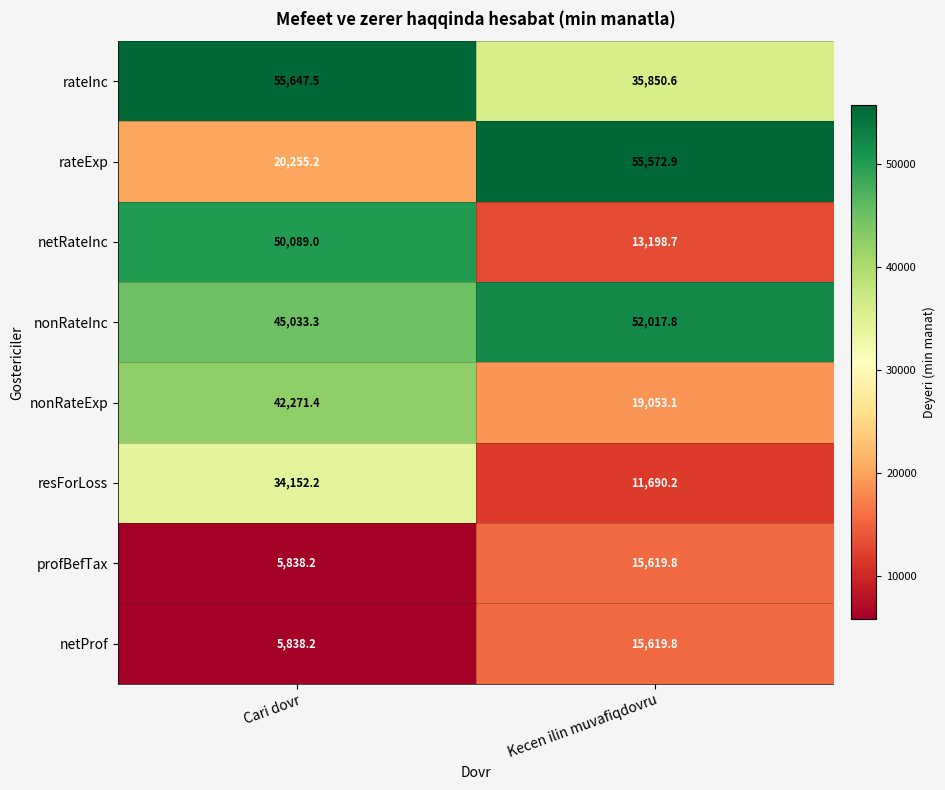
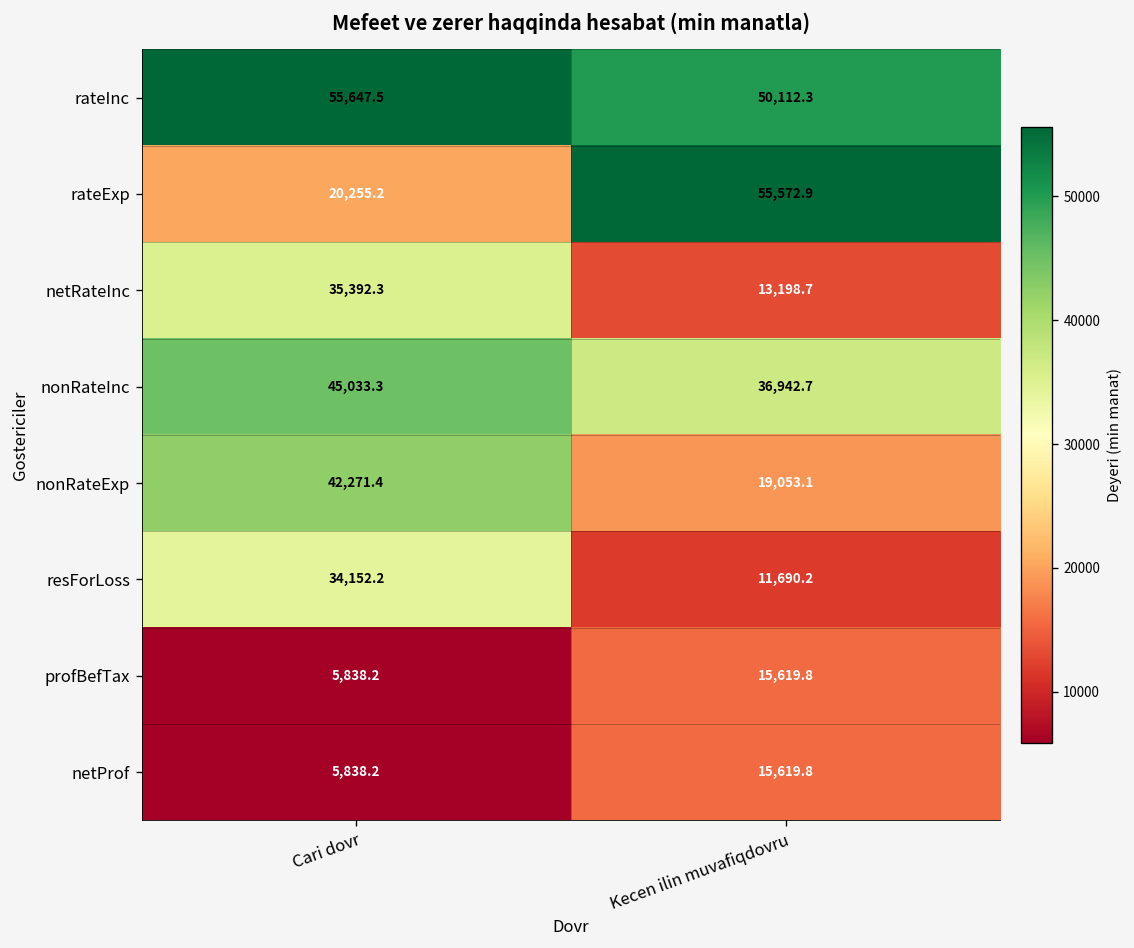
rateInc, Kecen ilin muvafiqdovru: 35,850.6 -> 50,112.3
netRateInc, Cari dovr: 50,089.0 -> 35,392.3
nonRateInc, Kecen ilin muvafiqdovru: 52,017.8 -> 36,942.7
